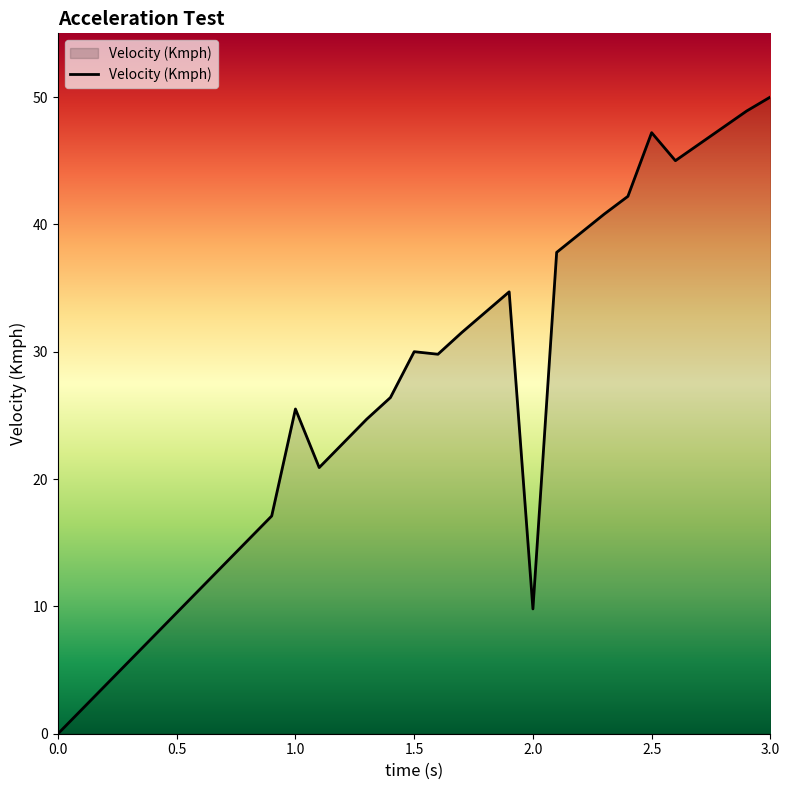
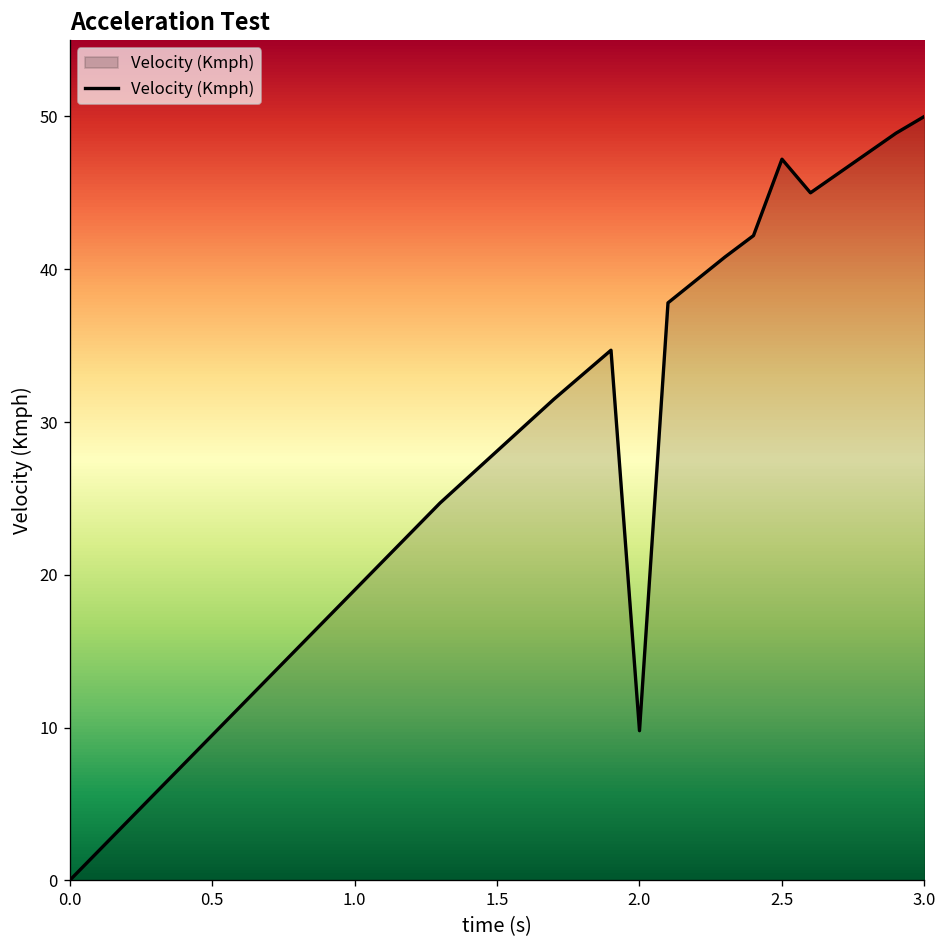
1.0: 25.5 -> 19.0
1.5: 30.0 -> 28.1
